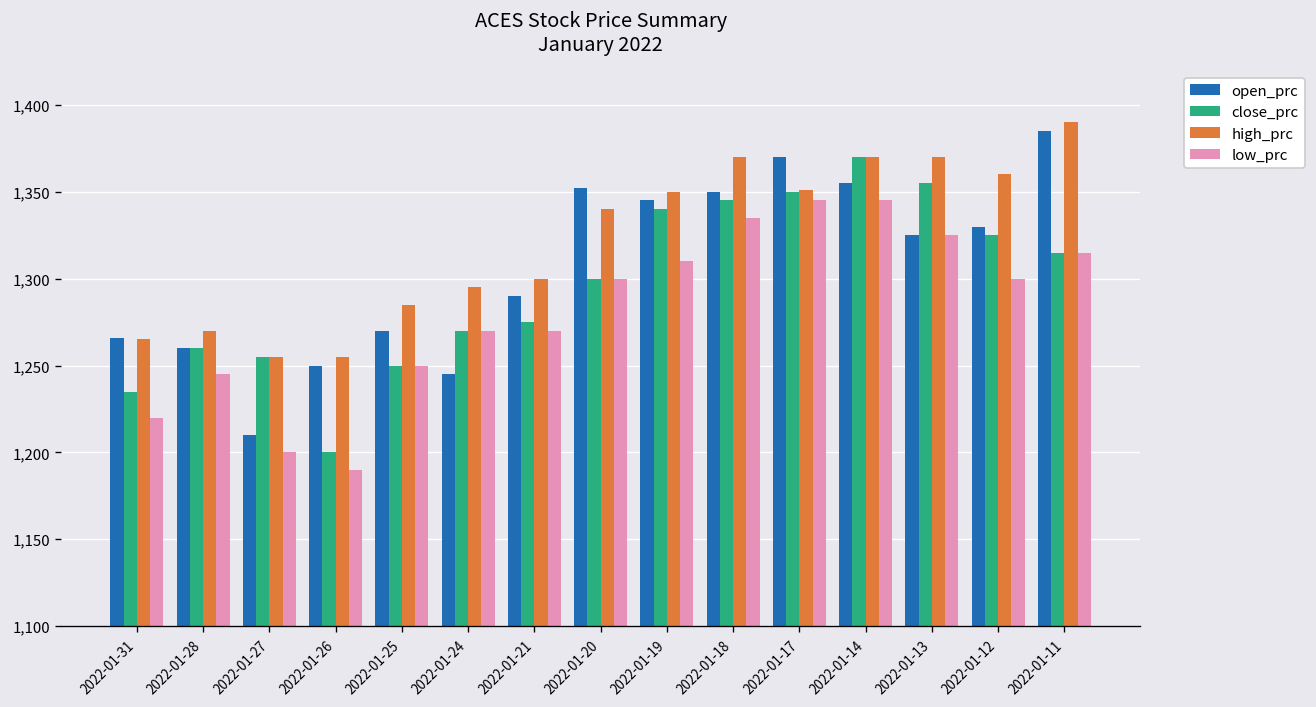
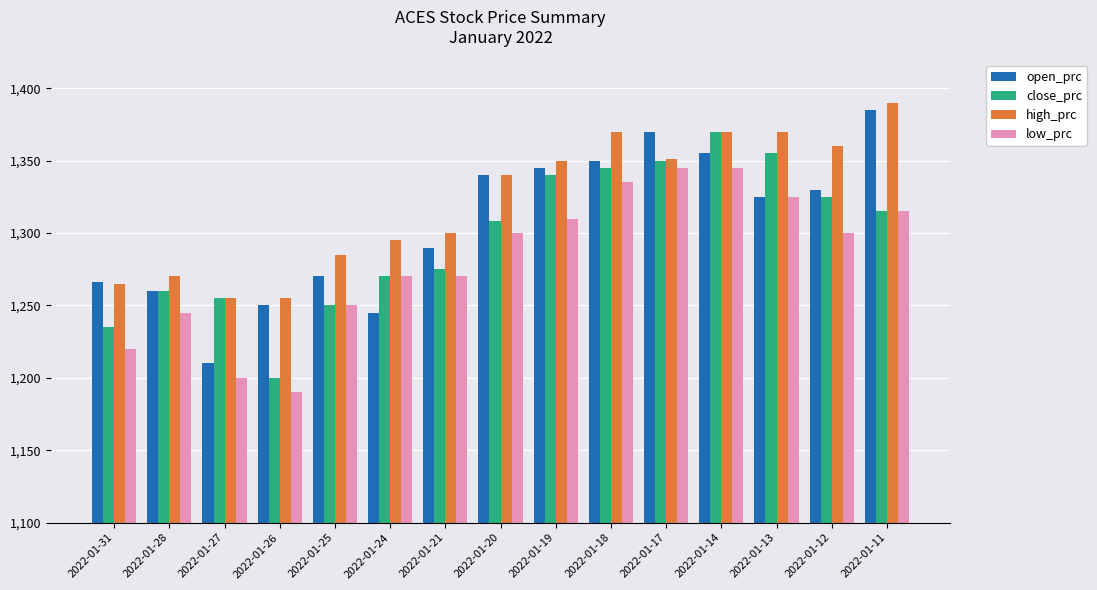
open_prc, 2022-01-20: 1,352 -> 1,340
close_prc, 2022-01-20: 1,300 -> 1,308
